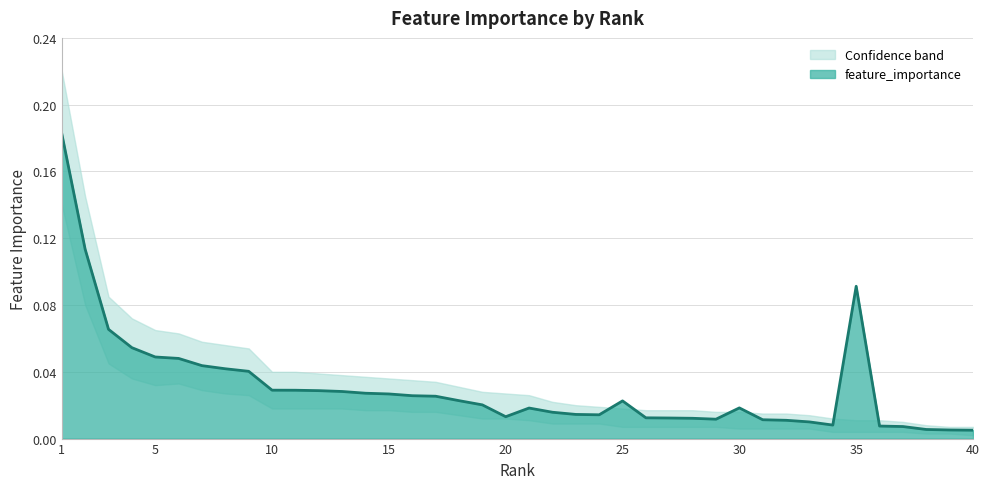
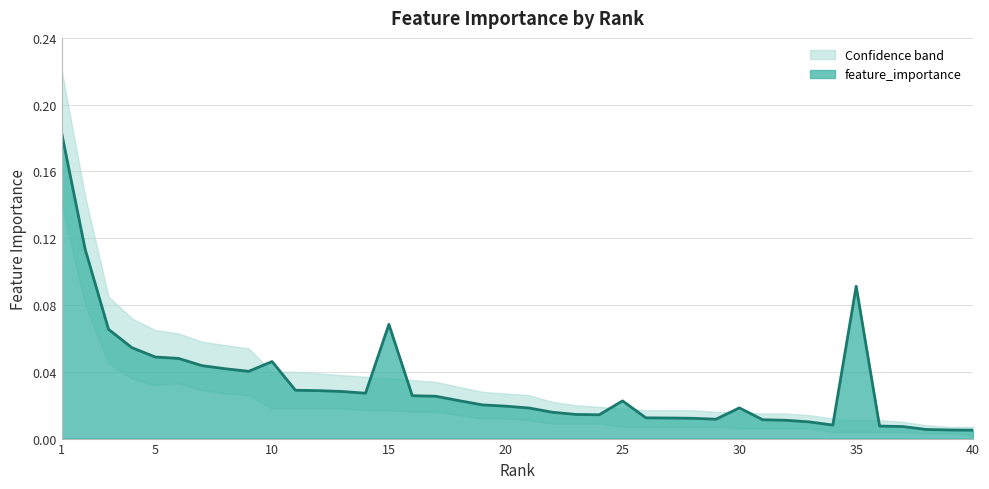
feature_importance, 10: 0.029 -> 0.046
feature_importance, 15: 0.027 -> 0.068
feature_importance, 20: 0.013 -> 0.019
